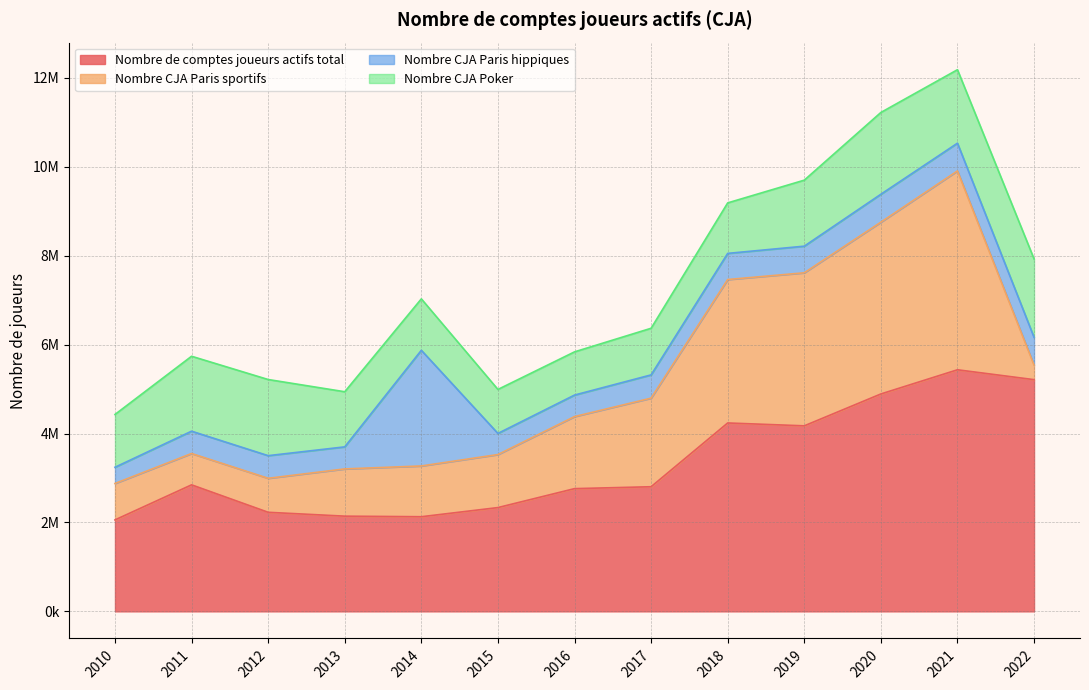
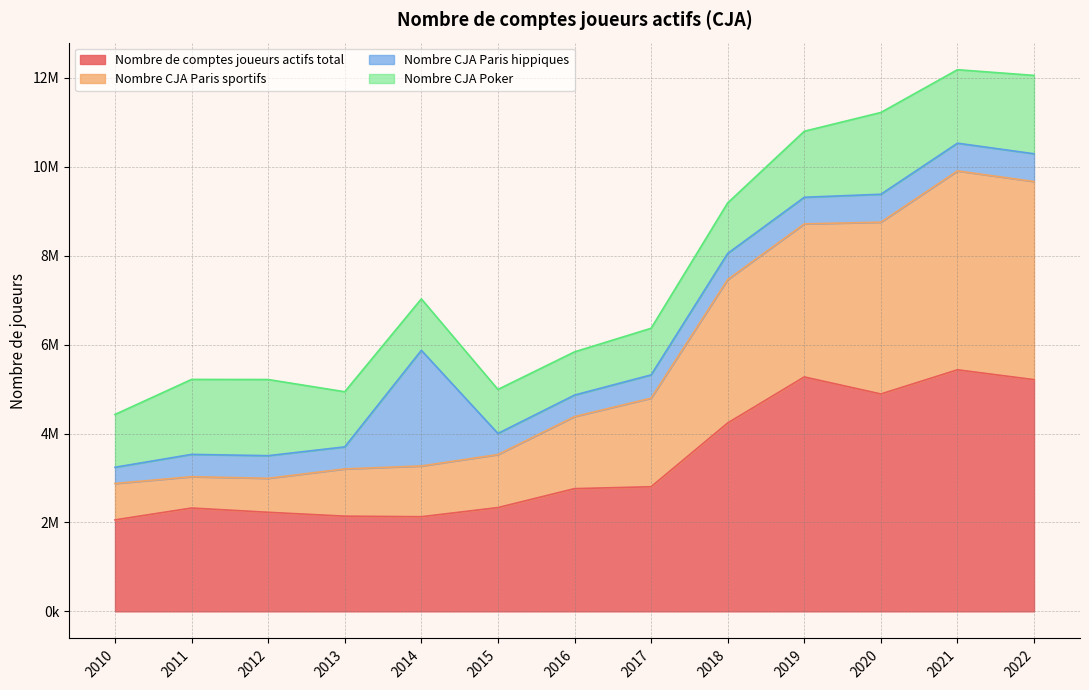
Nombre de comptes joueurs actifs total, 2011: 2800000 -> 2300000
Nombre de comptes joueurs actifs total, 2019: 4200000 -> 5300000
Nombre CJA Paris sportifs, 2022: 300000 -> 4500000
